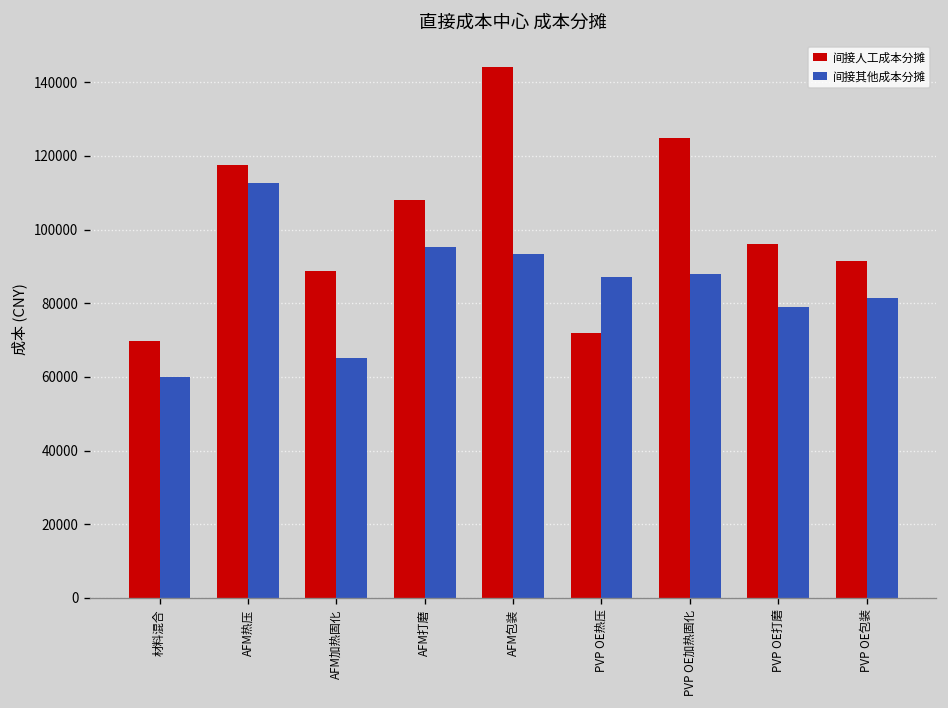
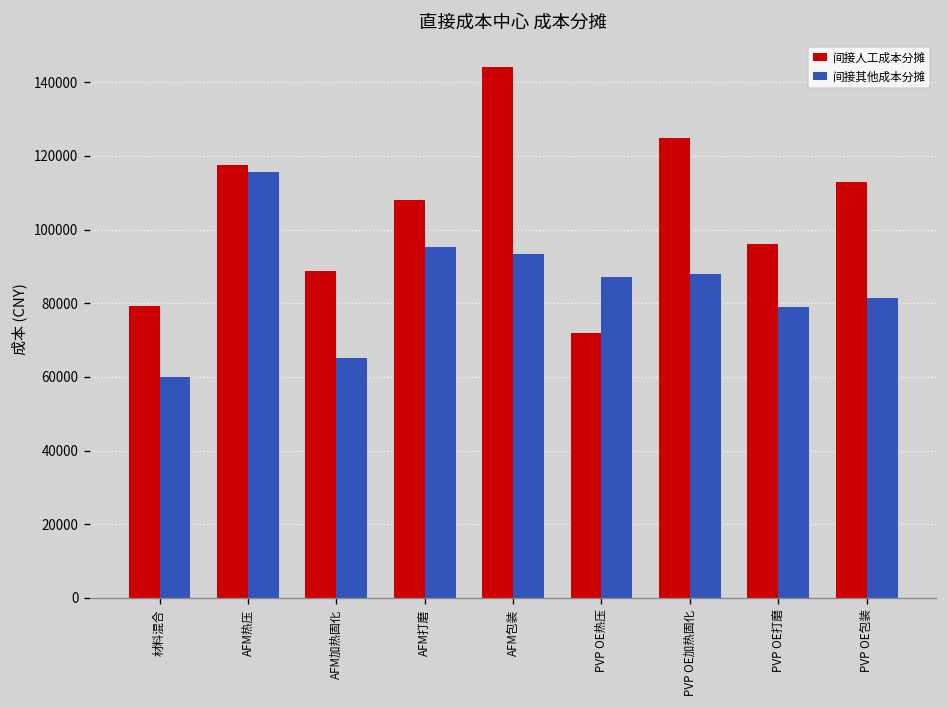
间接人工成本分摊, 材料混合: 70000 -> 79000
间接其他成本分摊, AFM热压: 113000 -> 115000
间接人工成本分摊, PVP OE包装: 91000 -> 113000
